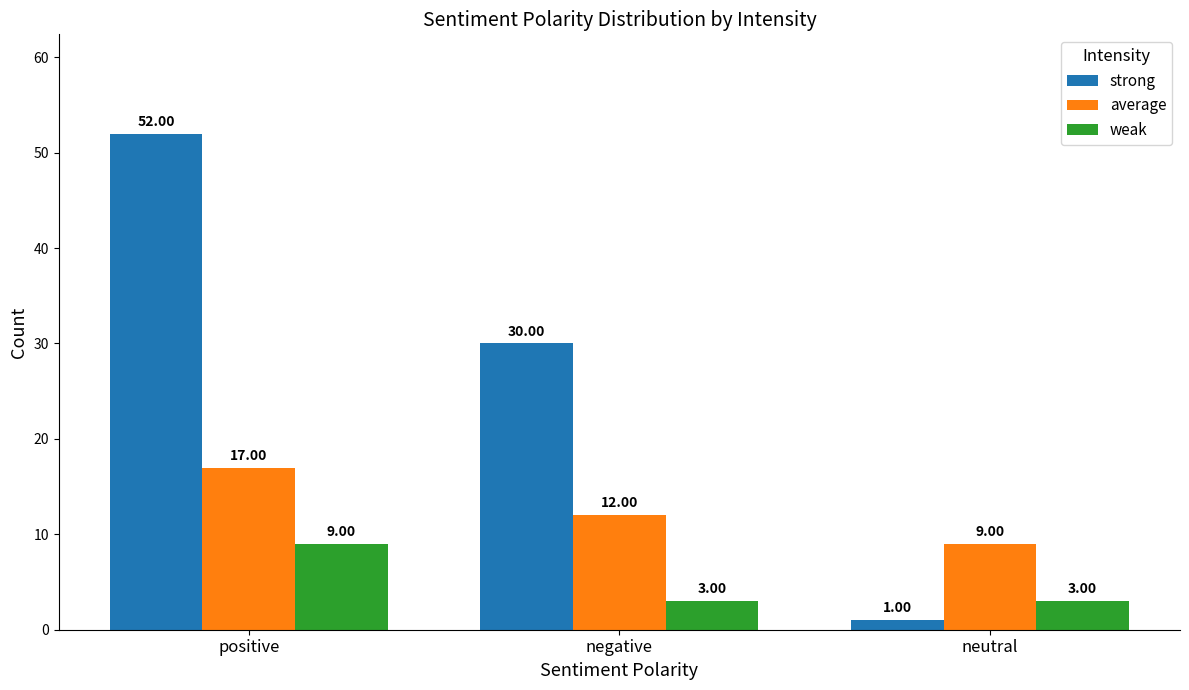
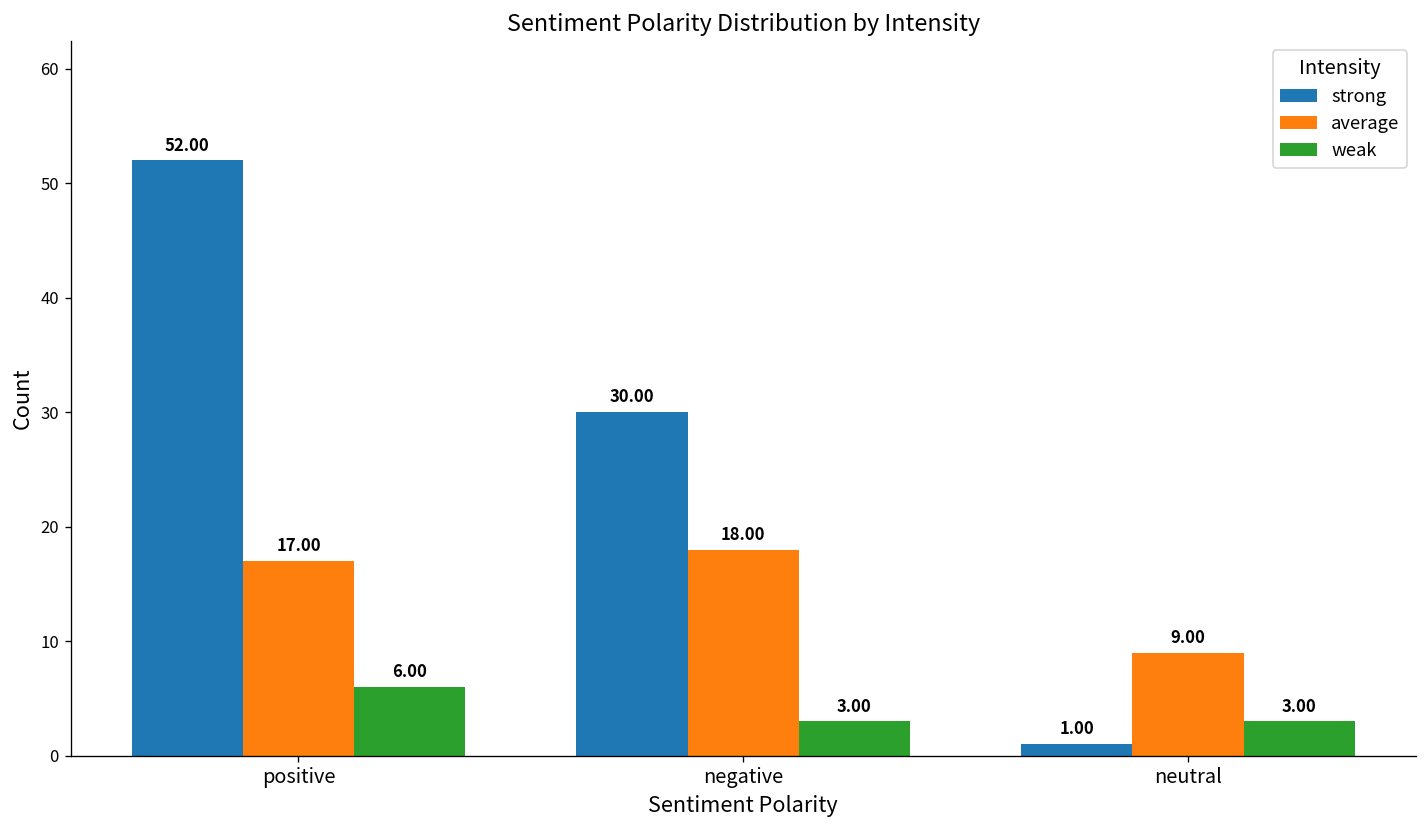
weak, positive: 9.00 -> 6.00
average, negative: 12.00 -> 18.00
